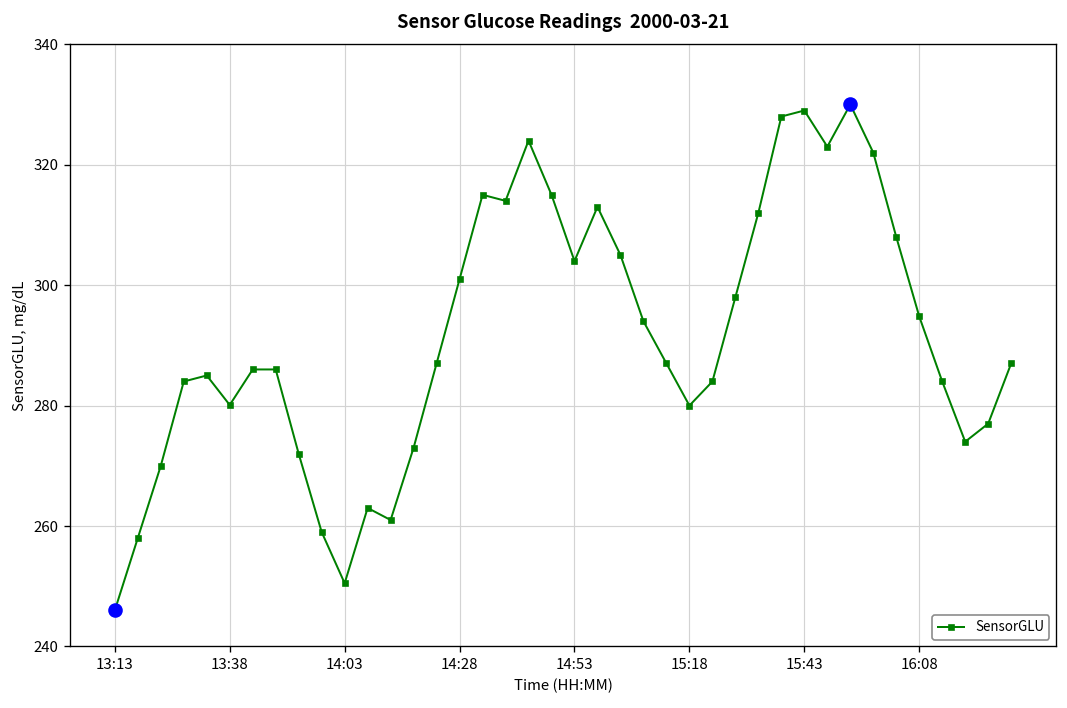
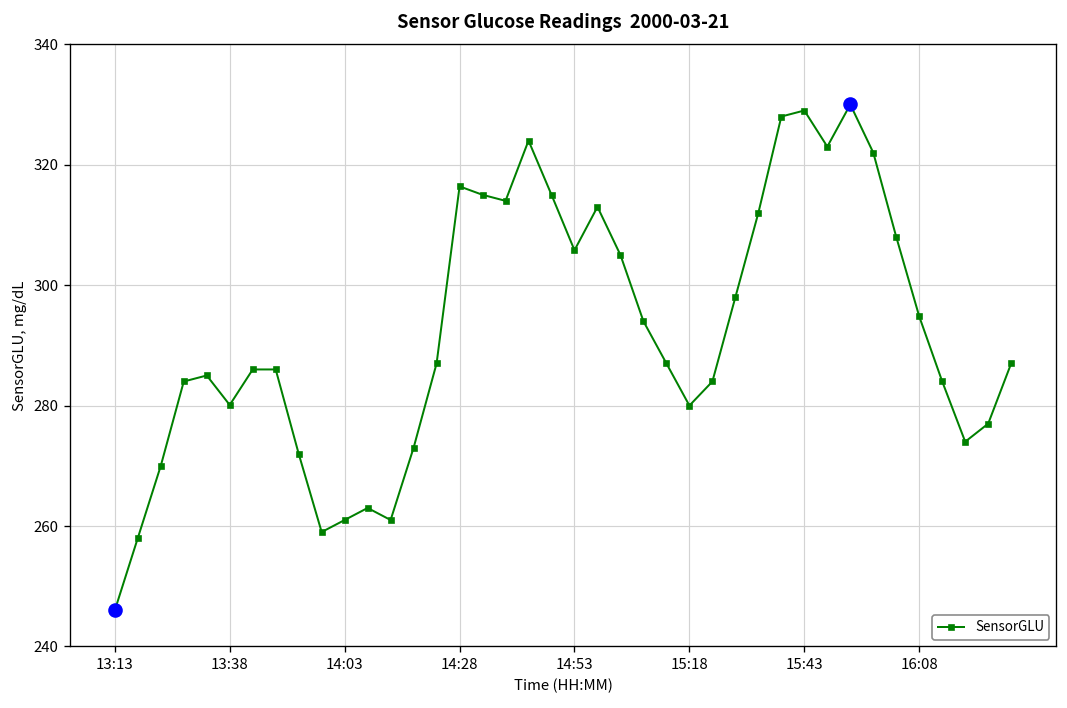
SensorGLU, 14:03: 251 -> 261
SensorGLU, 14:28: 301 -> 316
SensorGLU, 14:53: 304 -> 306
